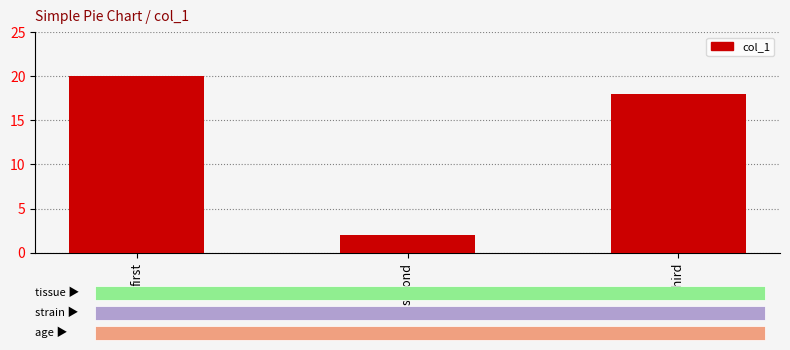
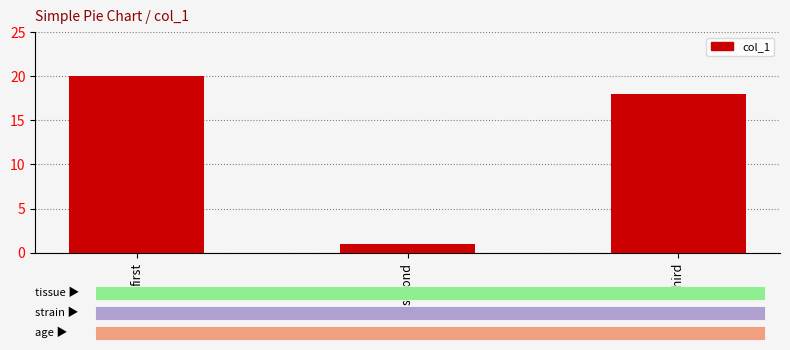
second: 2 -> 1
